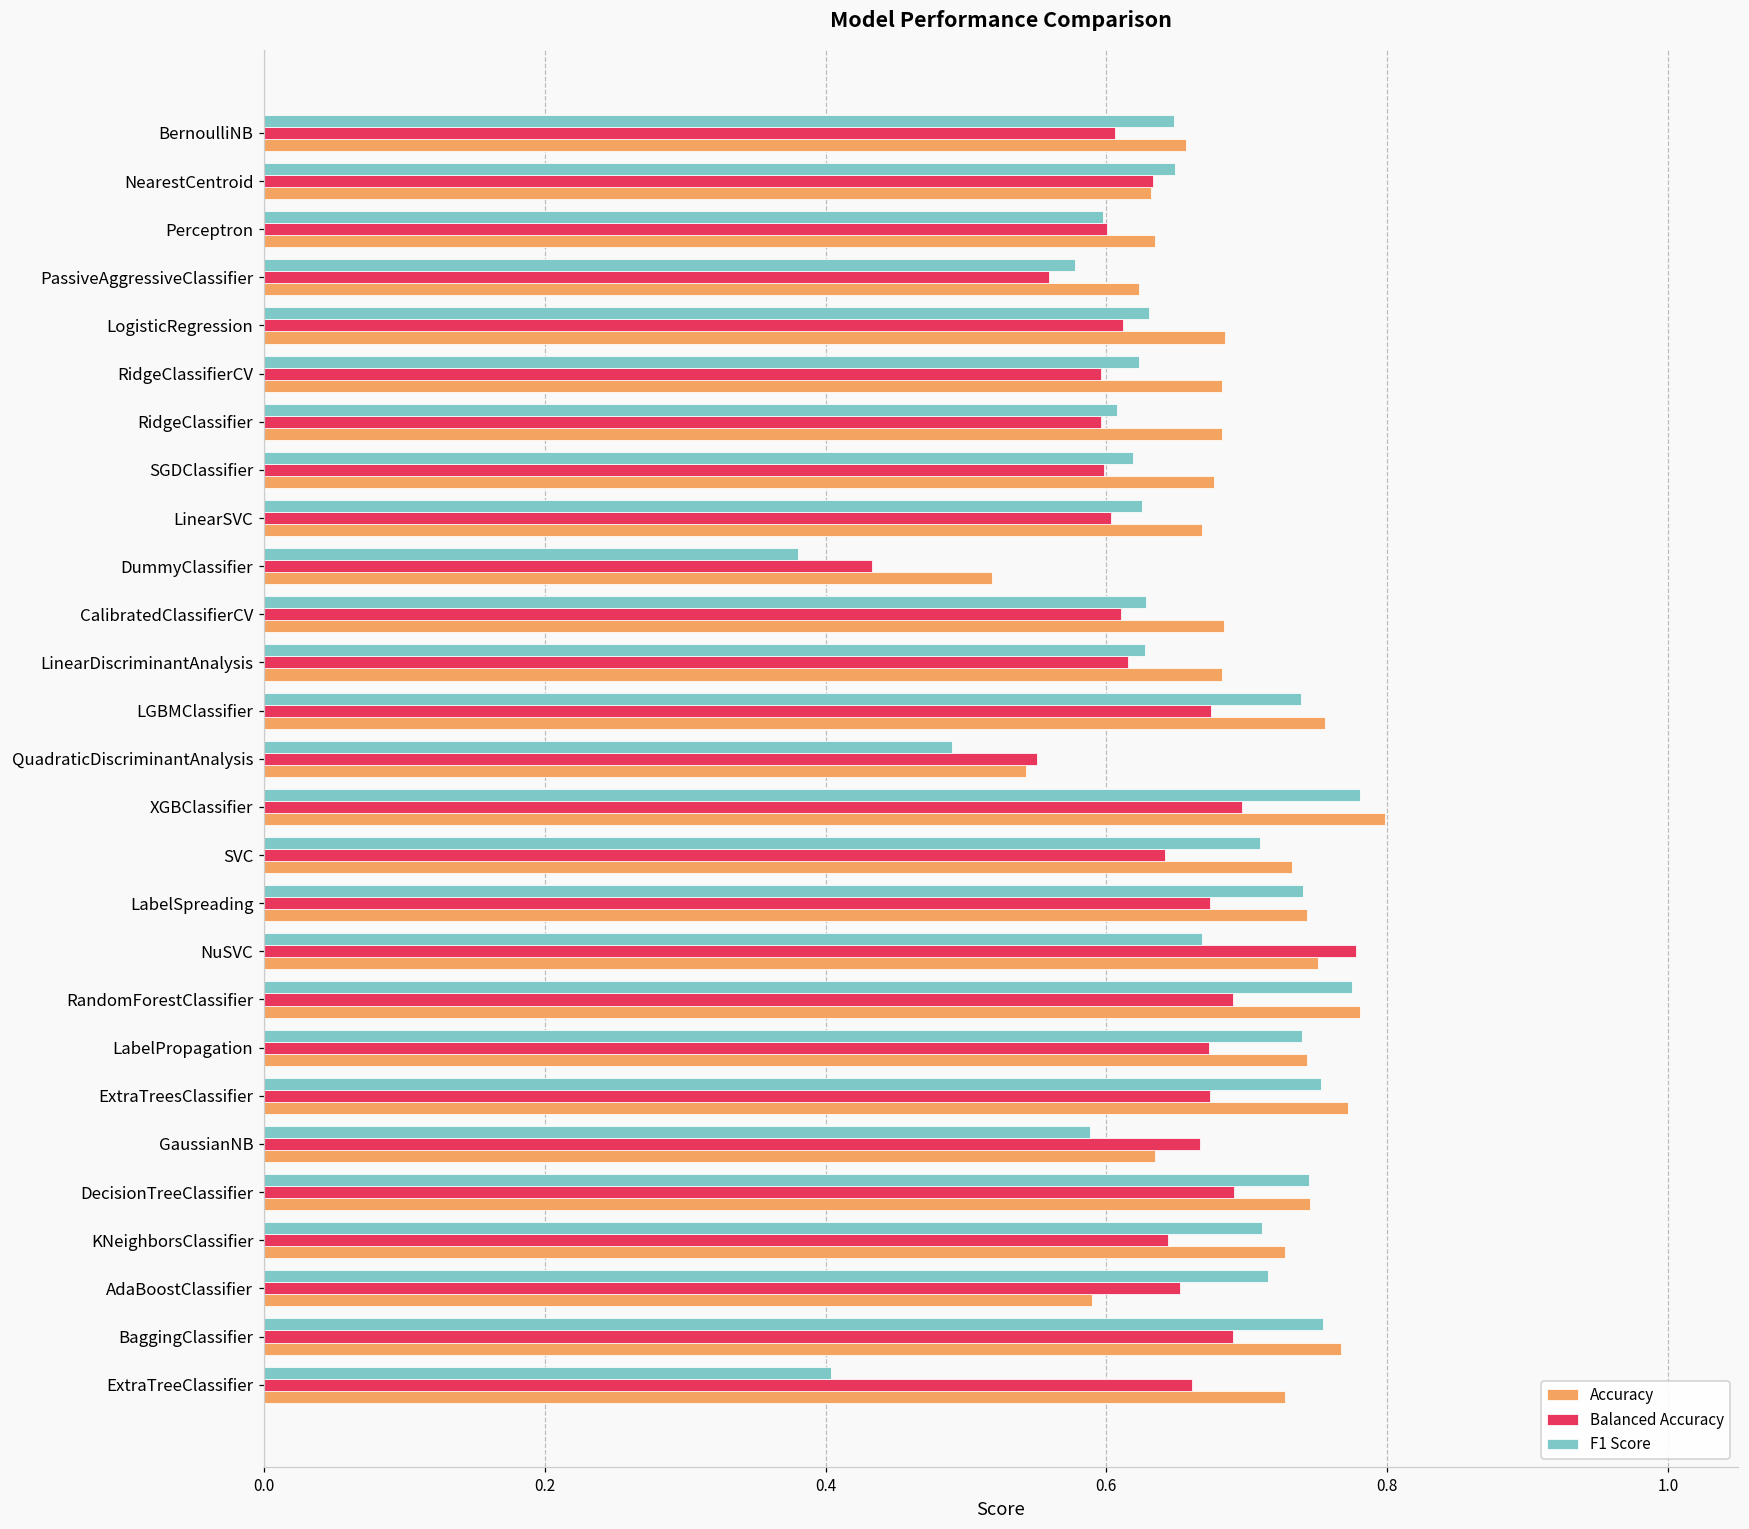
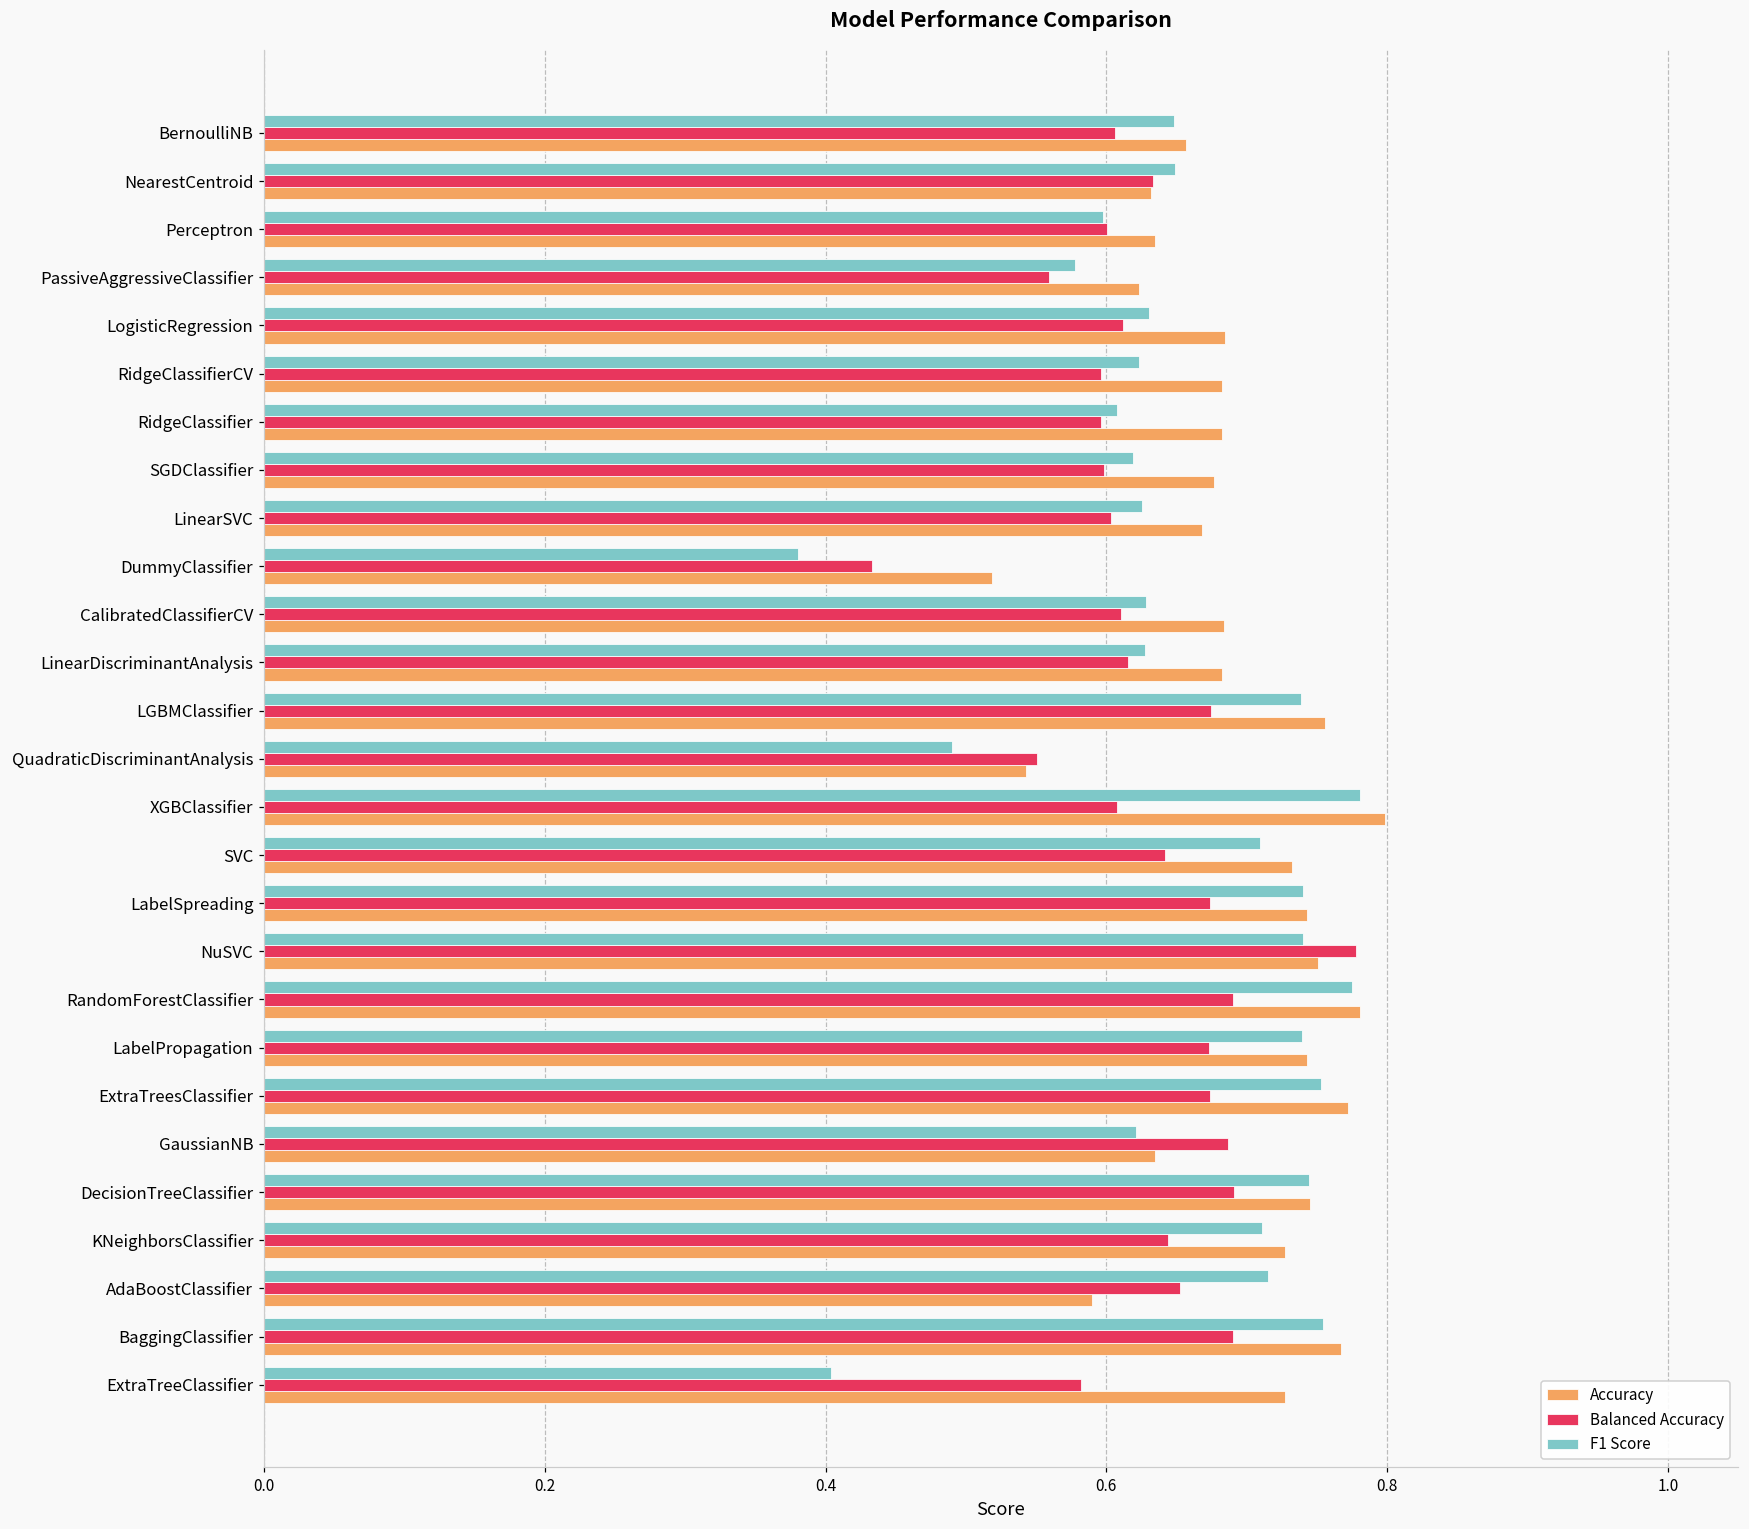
Balanced Accuracy, XGBClassifier: 0.697 -> 0.607
F1 Score, NuSVC: 0.668 -> 0.740
F1 Score, GaussianNB: 0.588 -> 0.621
Balanced Accuracy, GaussianNB: 0.667 -> 0.687
Balanced Accuracy, ExtraTreeClassifier: 0.661 -> 0.582
